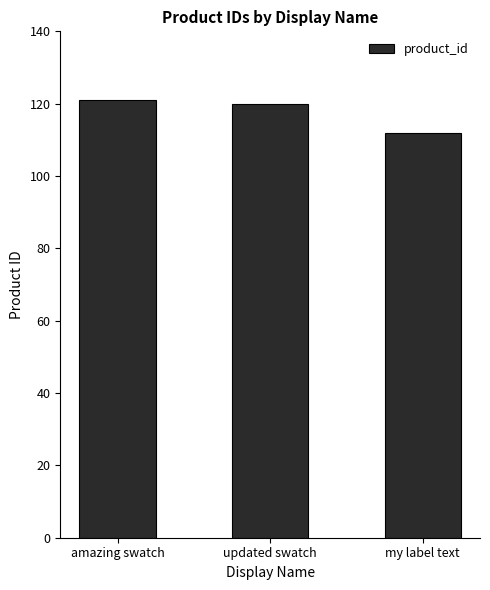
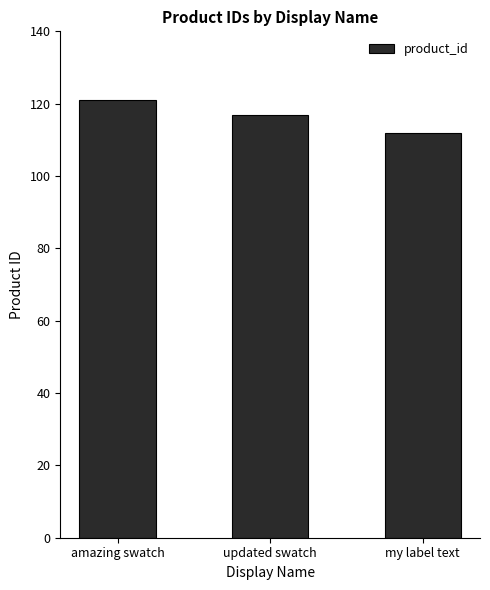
updated swatch: 120 -> 117
